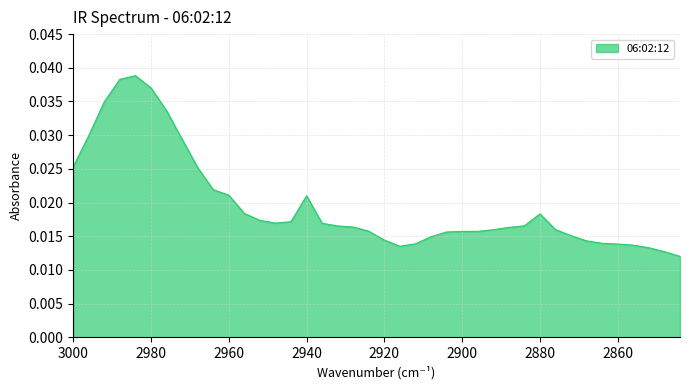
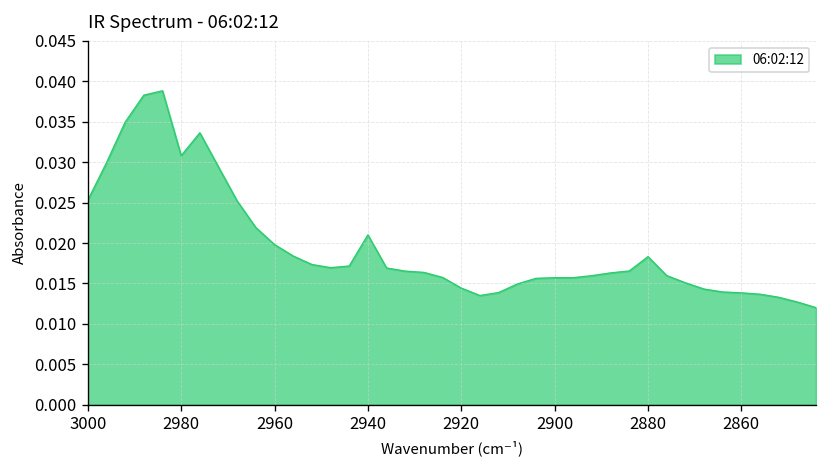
2980: 0.037 -> 0.031
2960: 0.021 -> 0.020
